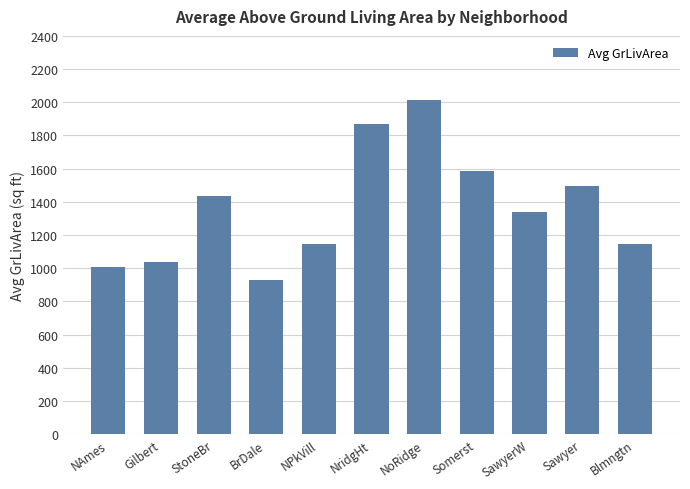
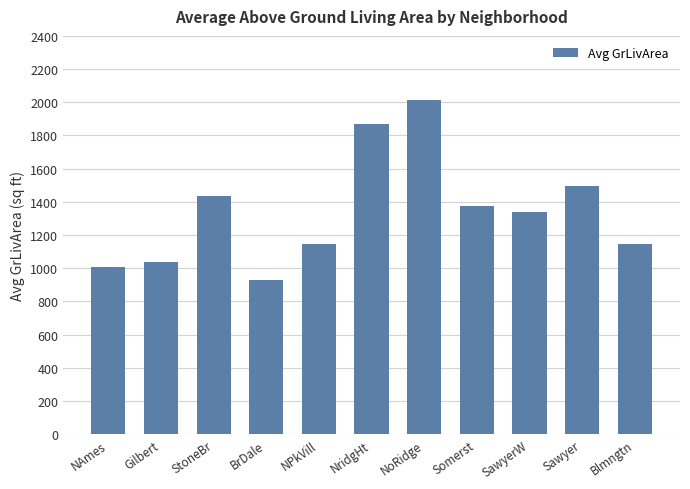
Somerst: 1590 -> 1370
